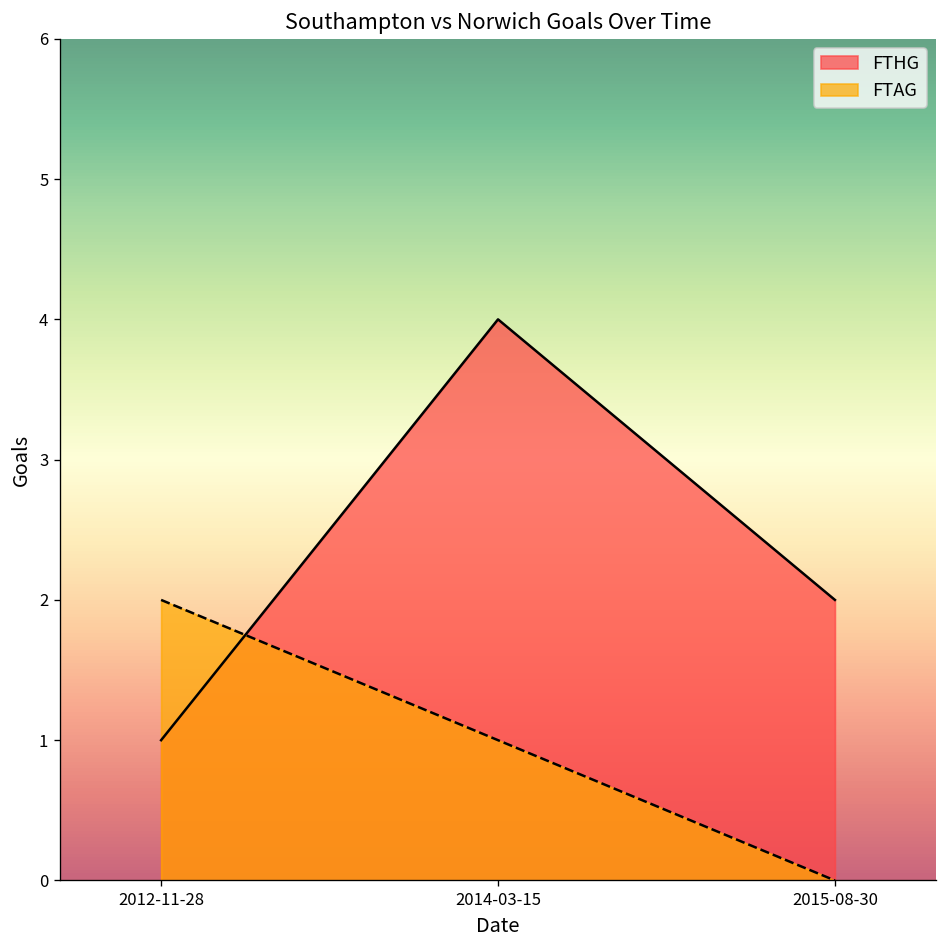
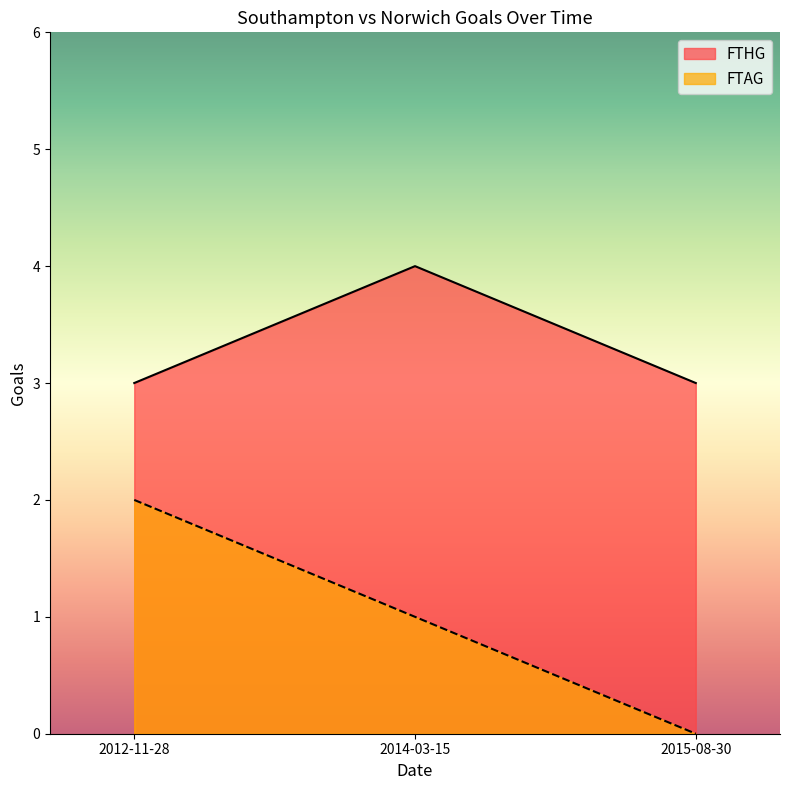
FTHG, 2012-11-28: 1 -> 3
FTHG, 2015-08-30: 2 -> 3
